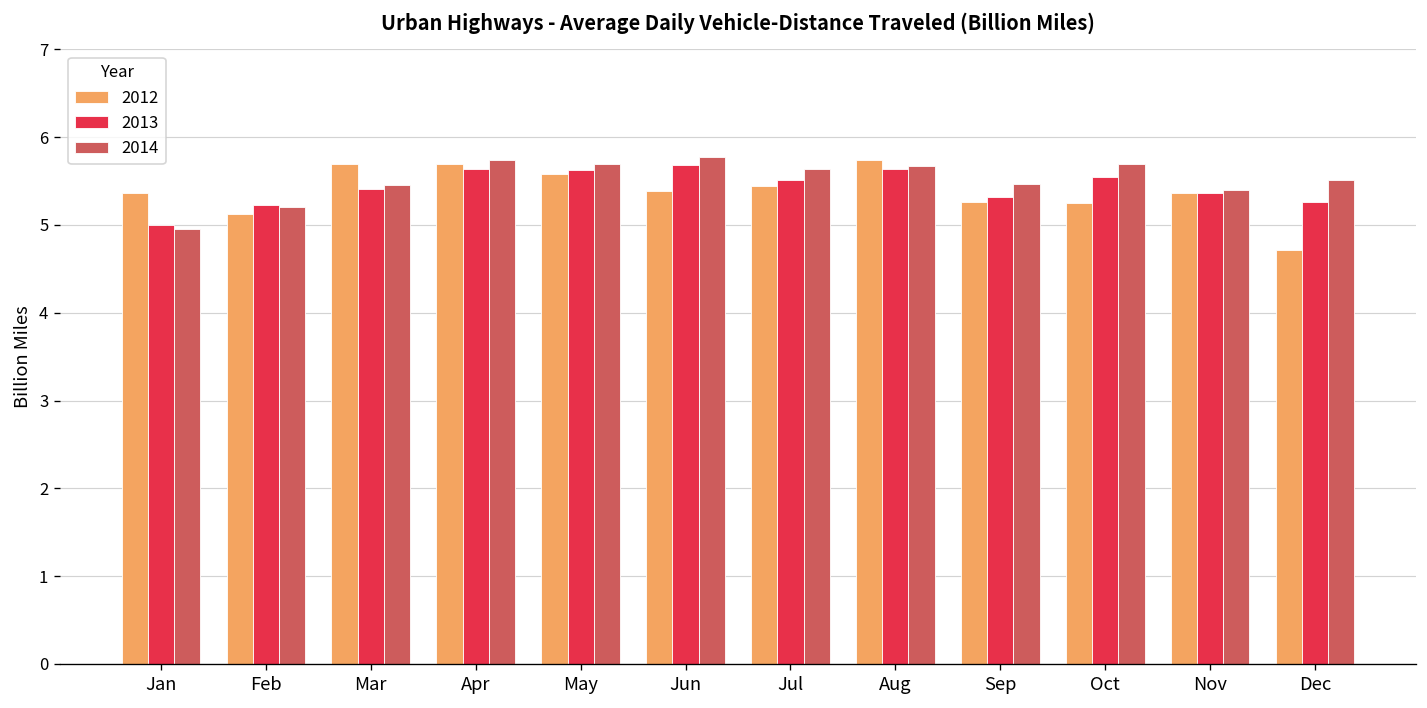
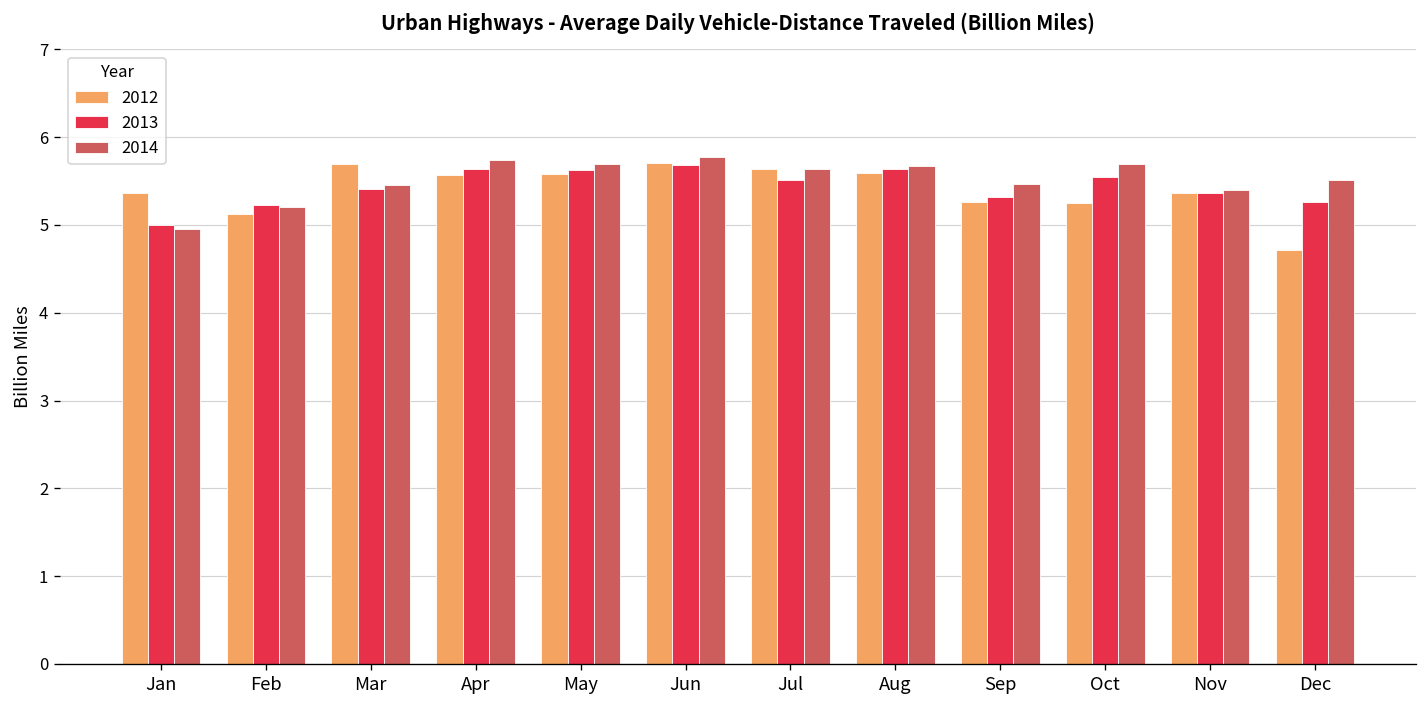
2012, Apr: 5.7 -> 5.6
2012, Jun: 5.4 -> 5.7
2012, Jul: 5.4 -> 5.6
2012, Aug: 5.7 -> 5.6
